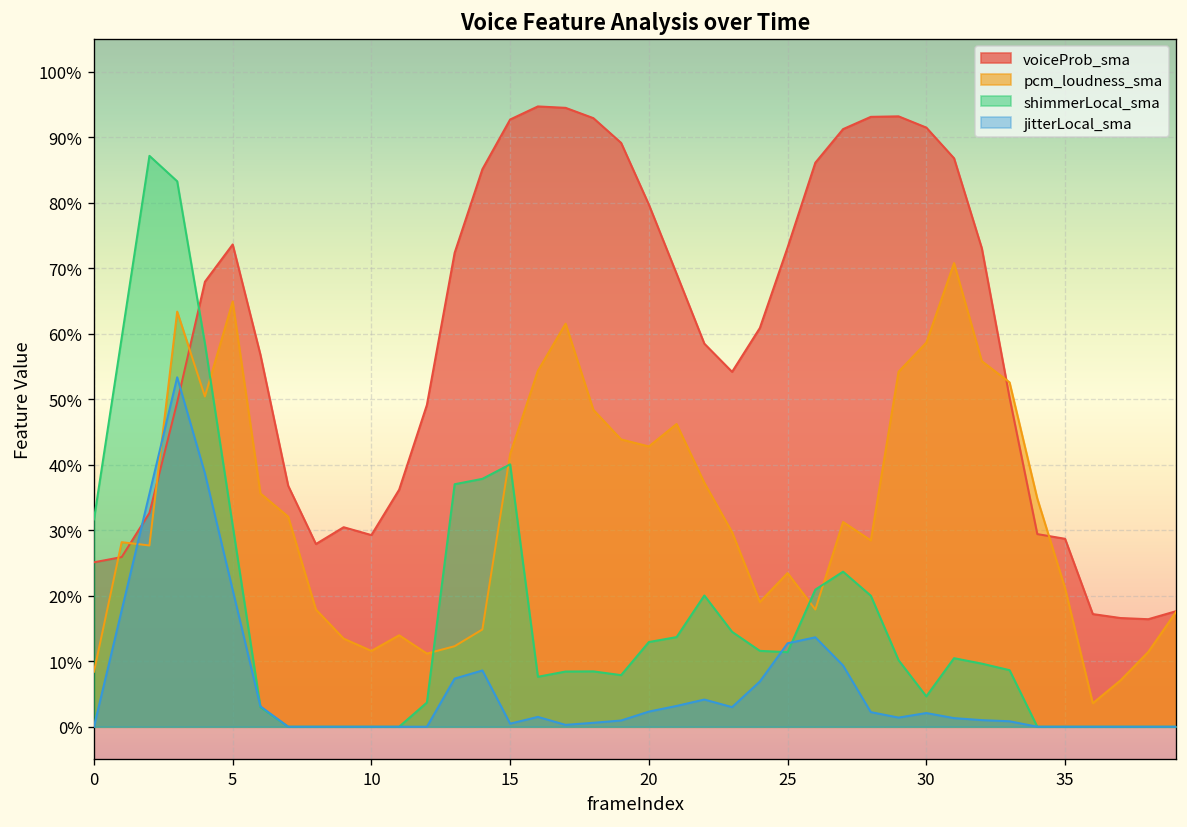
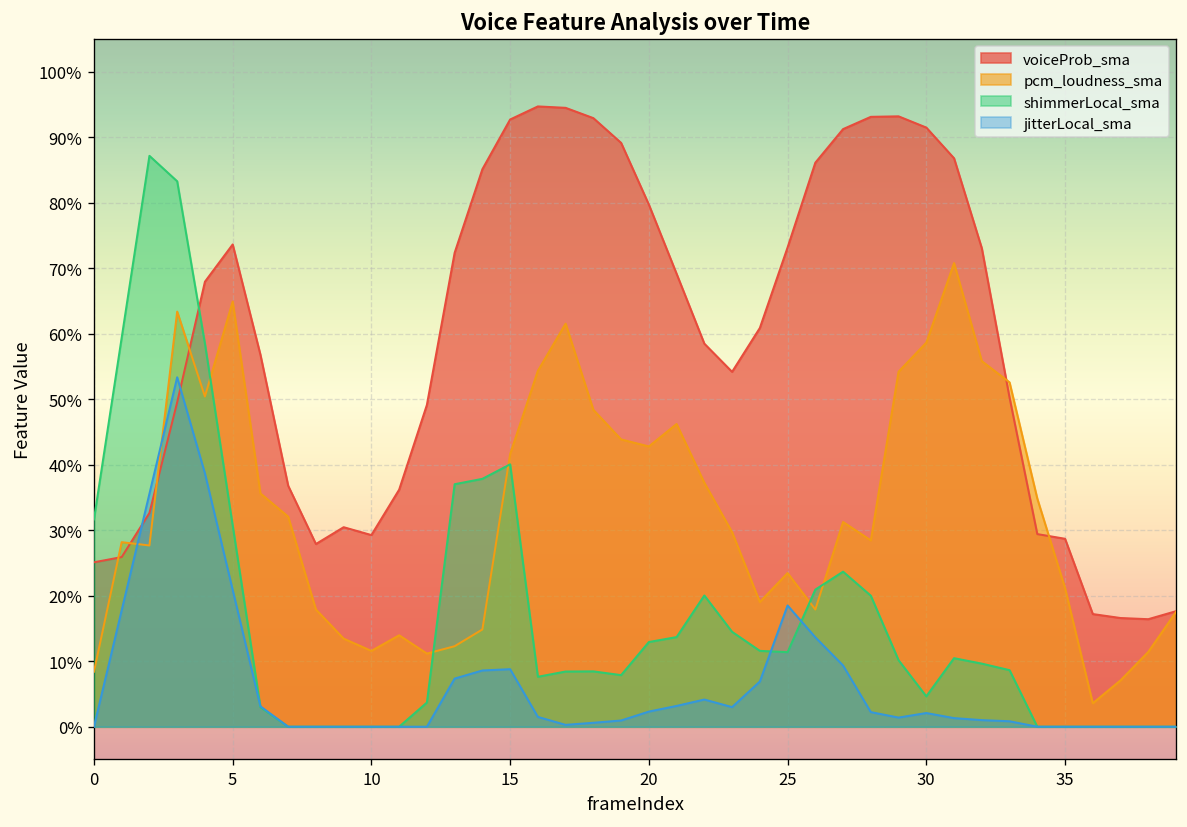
jitterLocal_sma, 15: 0% -> 9%
jitterLocal_sma, 25: 13% -> 19%
